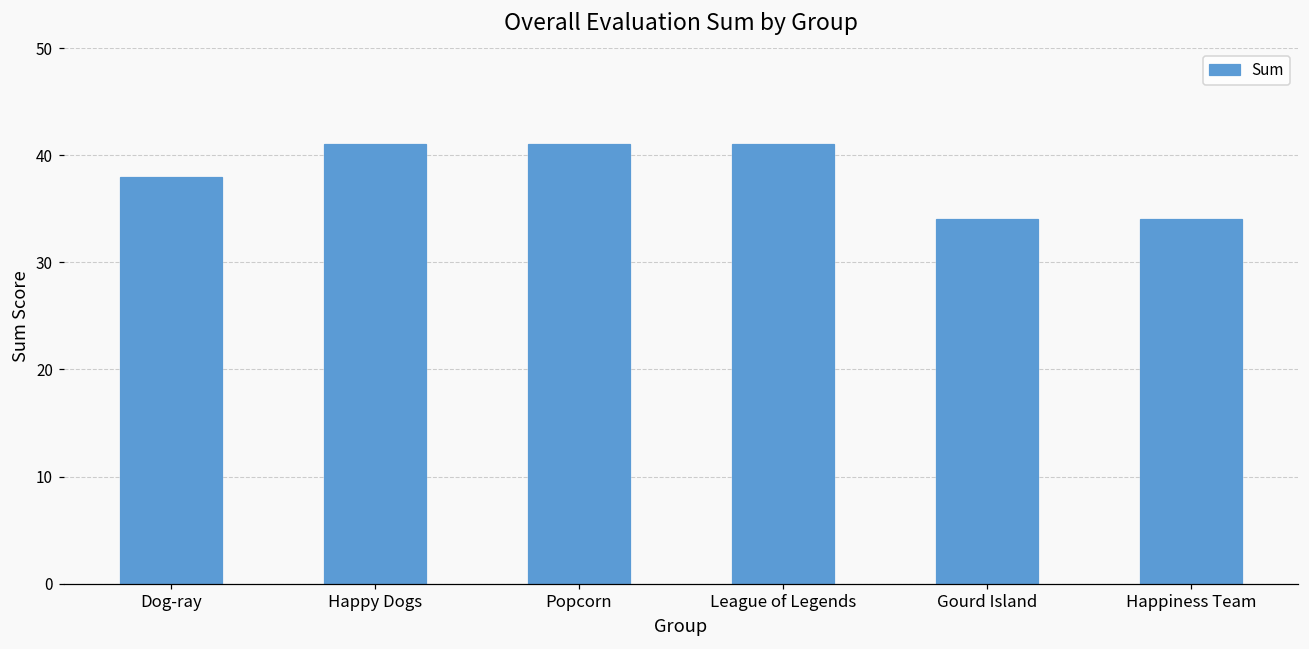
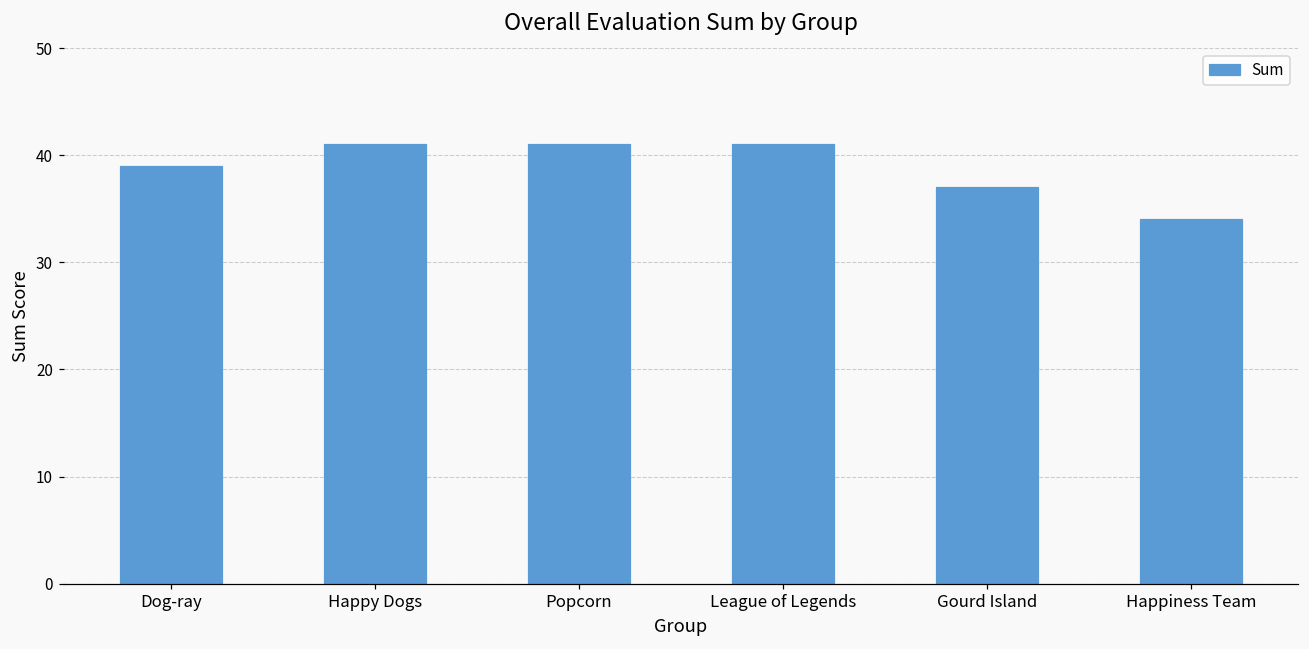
Dog-ray: 38 -> 39
Gourd Island: 34 -> 37
